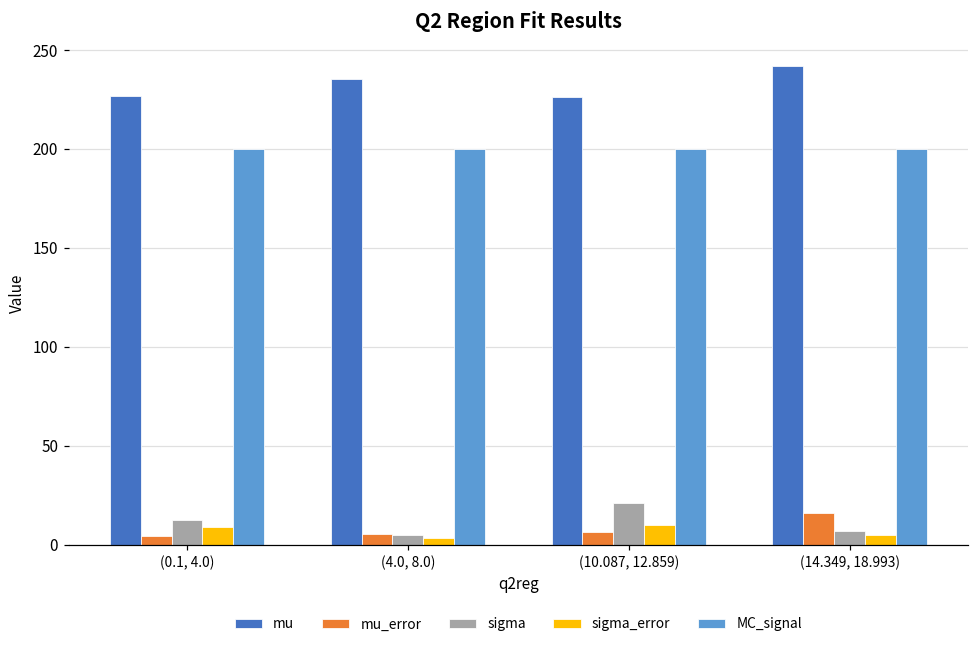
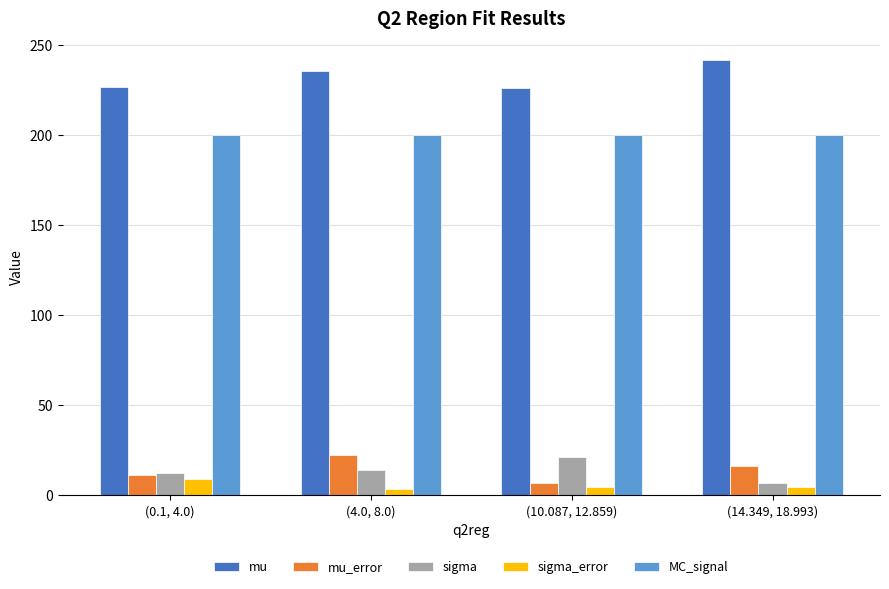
mu_error, (0.1, 4.0): 4 -> 11
mu_error, (4.0, 8.0): 5 -> 22
sigma, (4.0, 8.0): 5 -> 14
sigma_error, (10.087, 12.859): 10 -> 4
